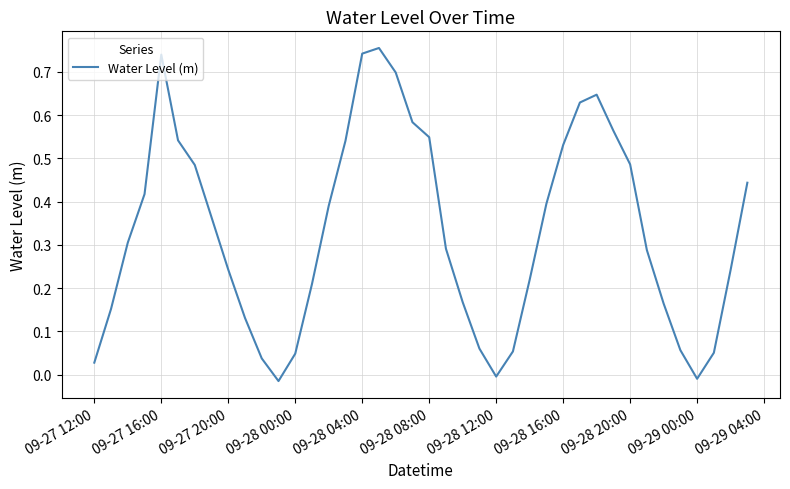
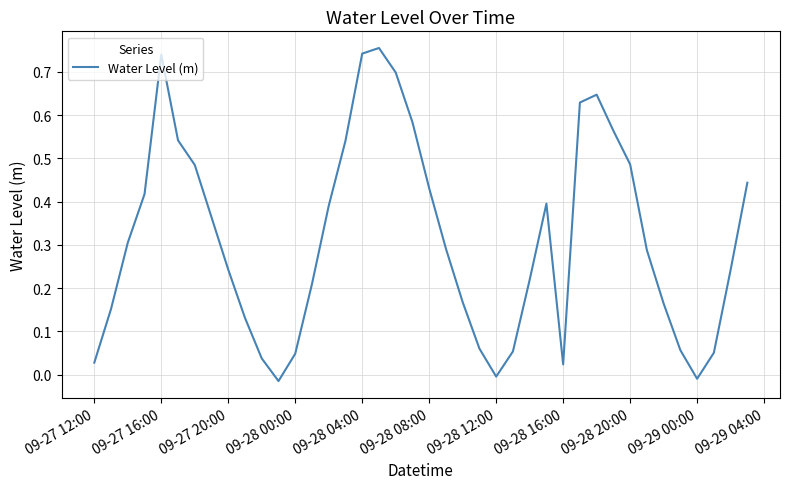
09-28 08:00: 0.55 -> 0.43
09-28 16:00: 0.53 -> 0.02
